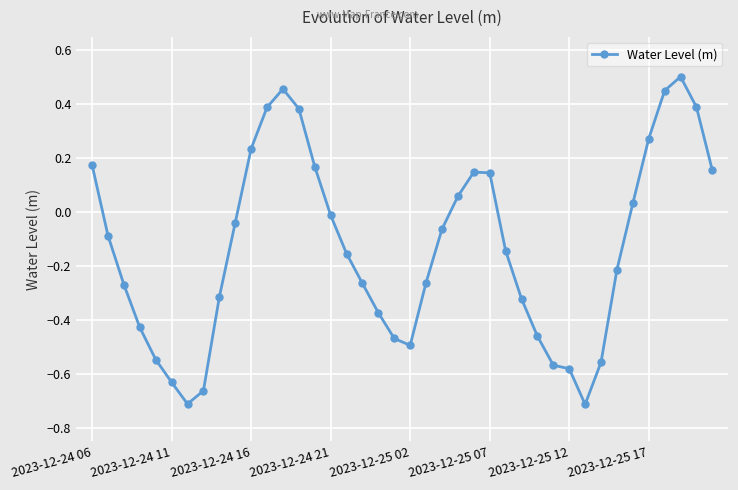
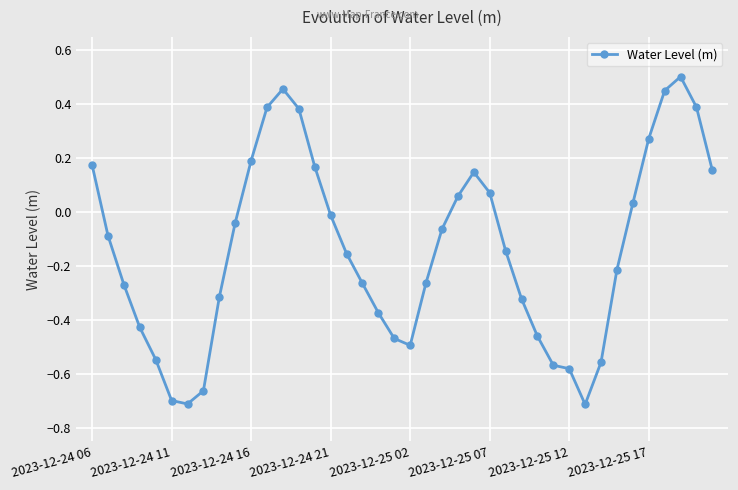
2023-12-24 11: -0.63 -> -0.70
2023-12-24 16: 0.24 -> 0.19
2023-12-25 07: 0.15 -> 0.07
